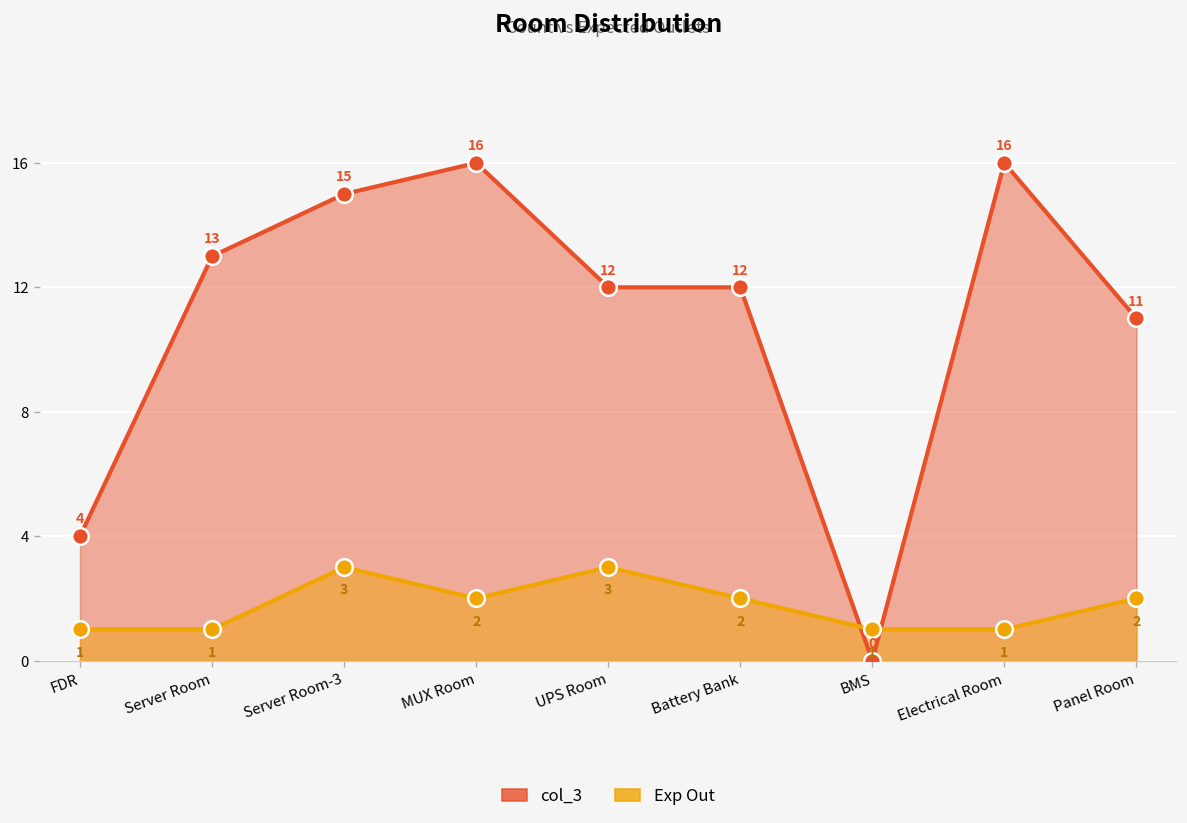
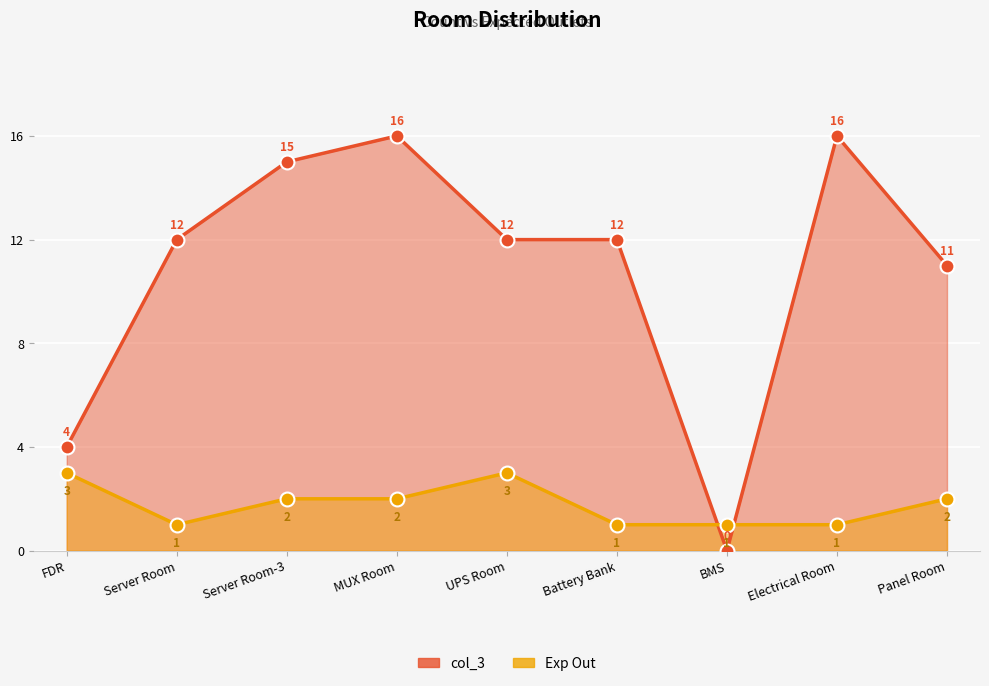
Exp Out, FDR: 1 -> 3
col_3, Server Room: 13 -> 12
Exp Out, Server Room-3: 3 -> 2
Exp Out, Battery Bank: 2 -> 1
